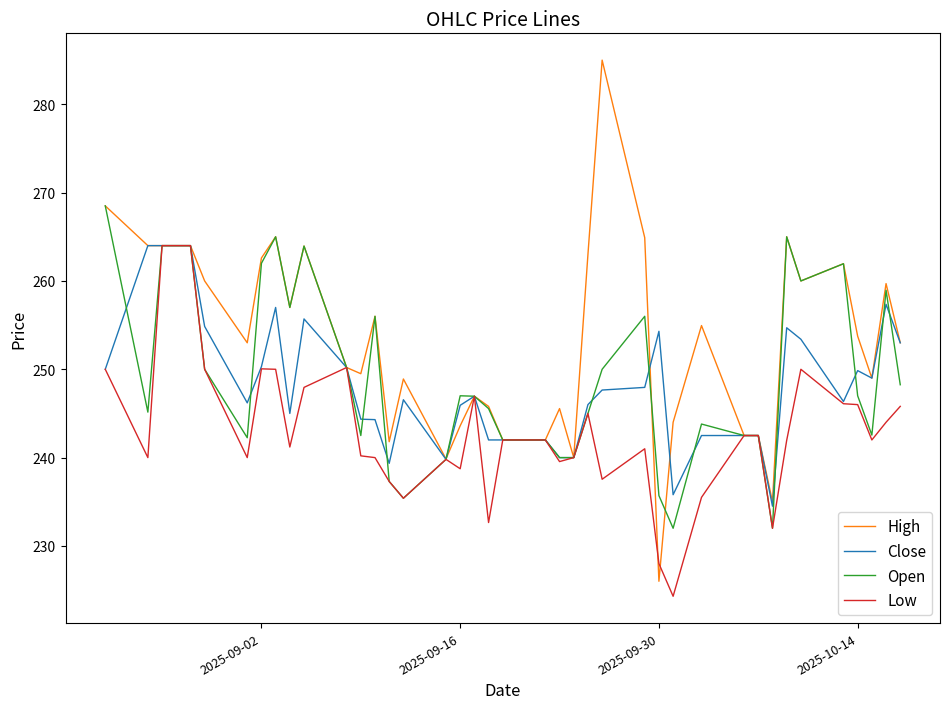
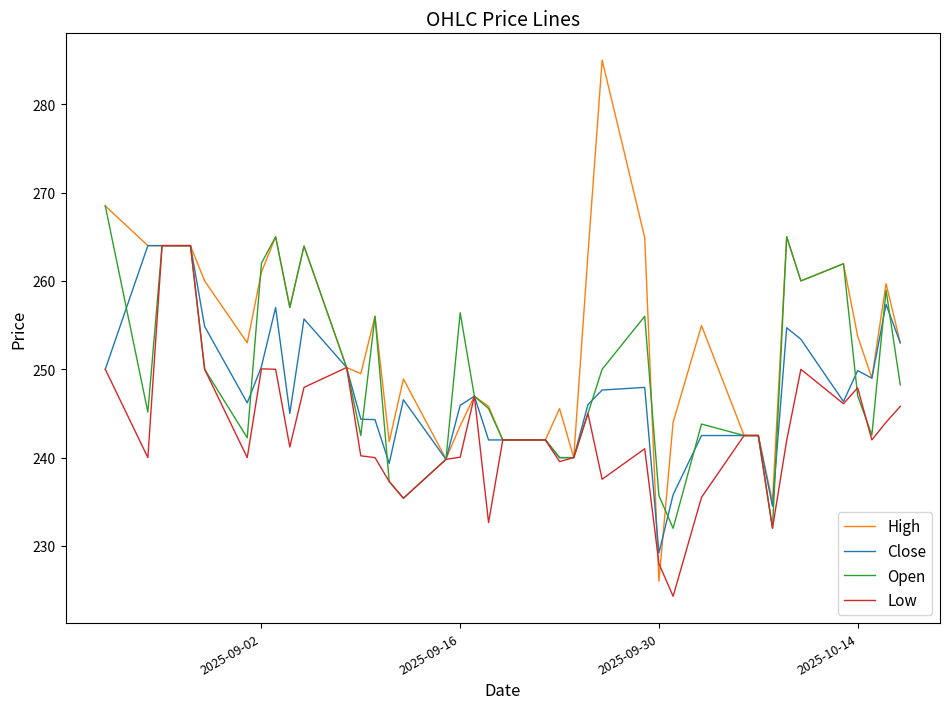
High, 2025-09-02: 263 -> 261
Open, 2025-09-16: 247 -> 256
Low, 2025-09-16: 239 -> 240
Close, 2025-09-30: 254 -> 229
Low, 2025-10-14: 246 -> 248
